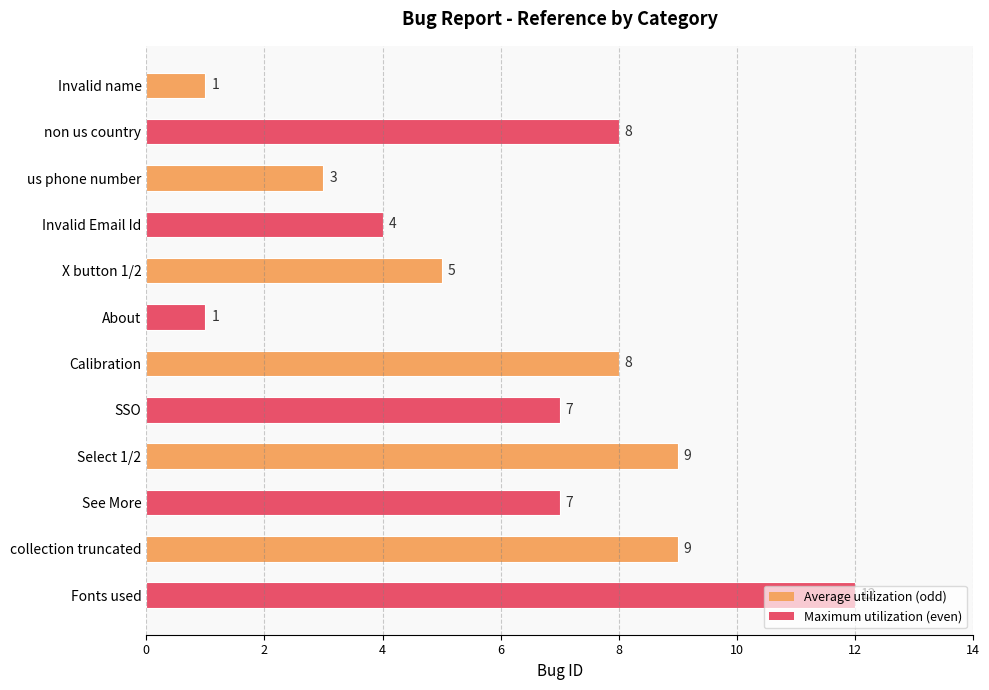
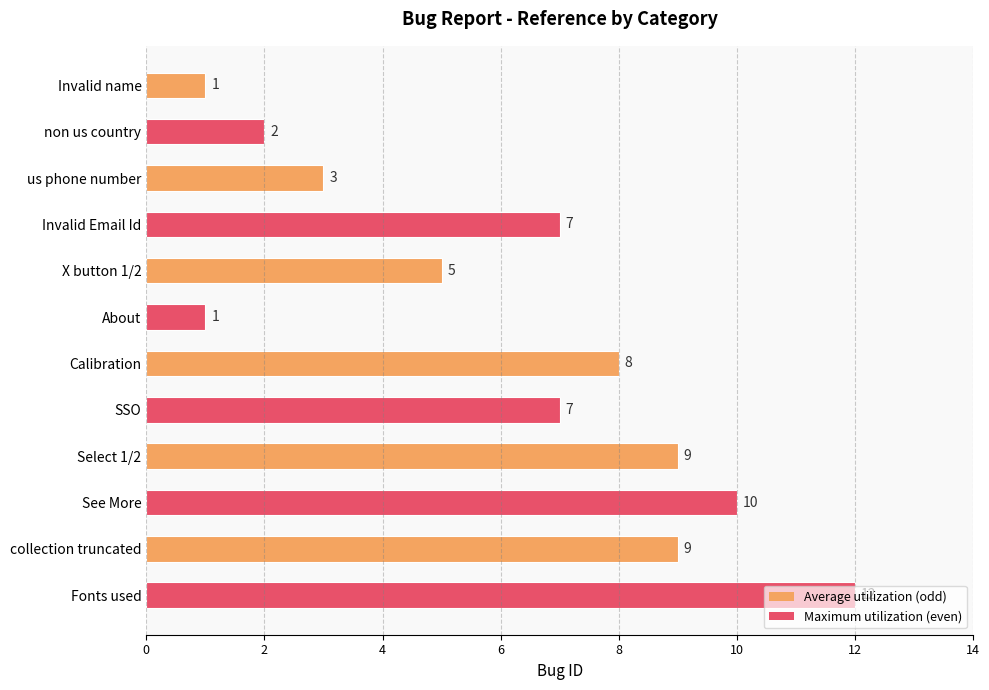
non us country: 8 -> 2
Invalid Email Id: 4 -> 7
See More: 7 -> 10
